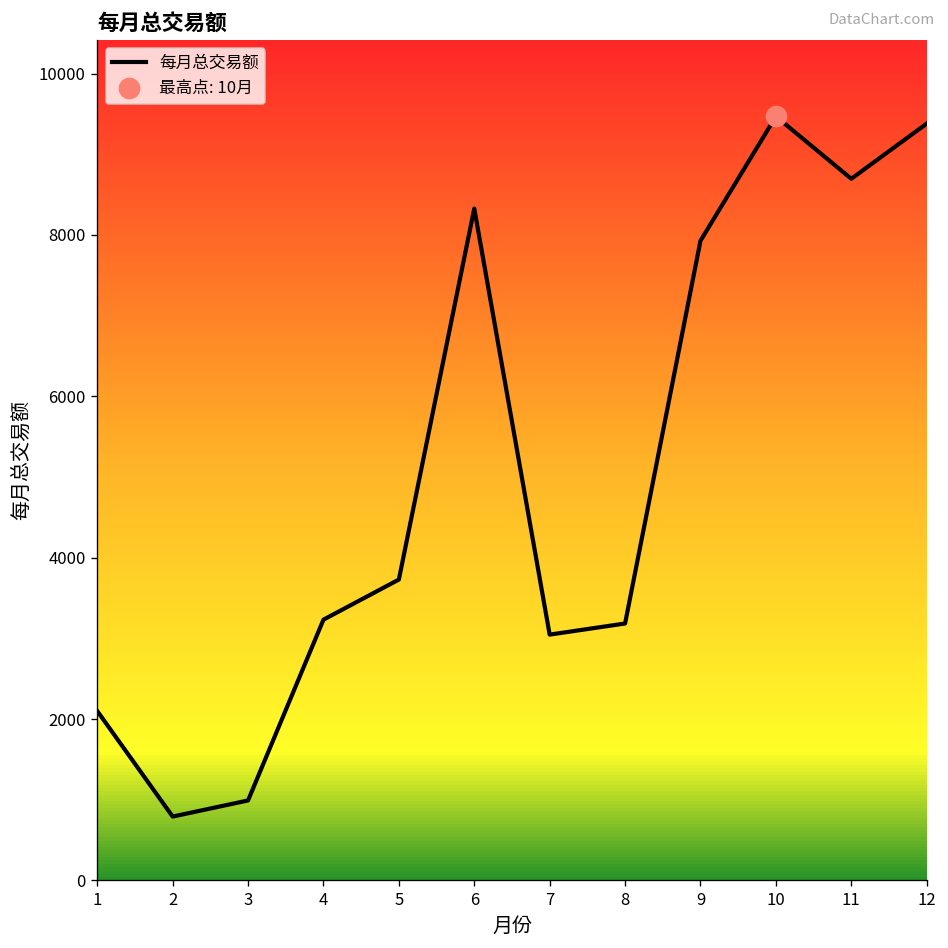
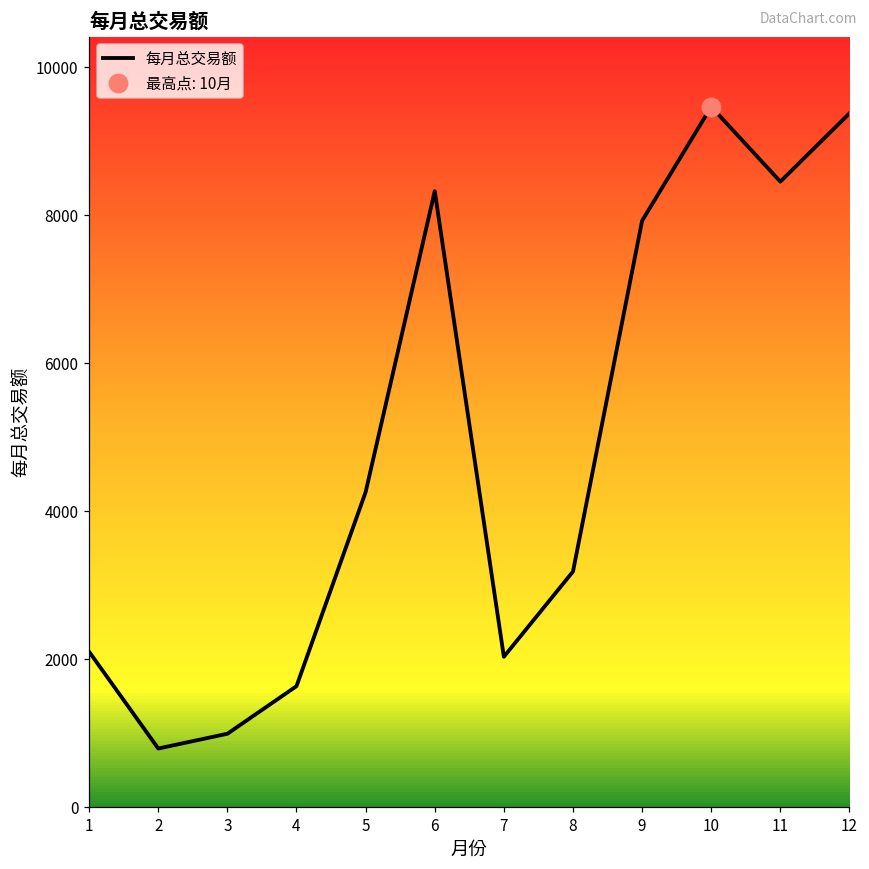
每月总交易额, 4: 3200 -> 1600
每月总交易额, 5: 3700 -> 4300
每月总交易额, 7: 3000 -> 2000
每月总交易额, 11: 8700 -> 8500
